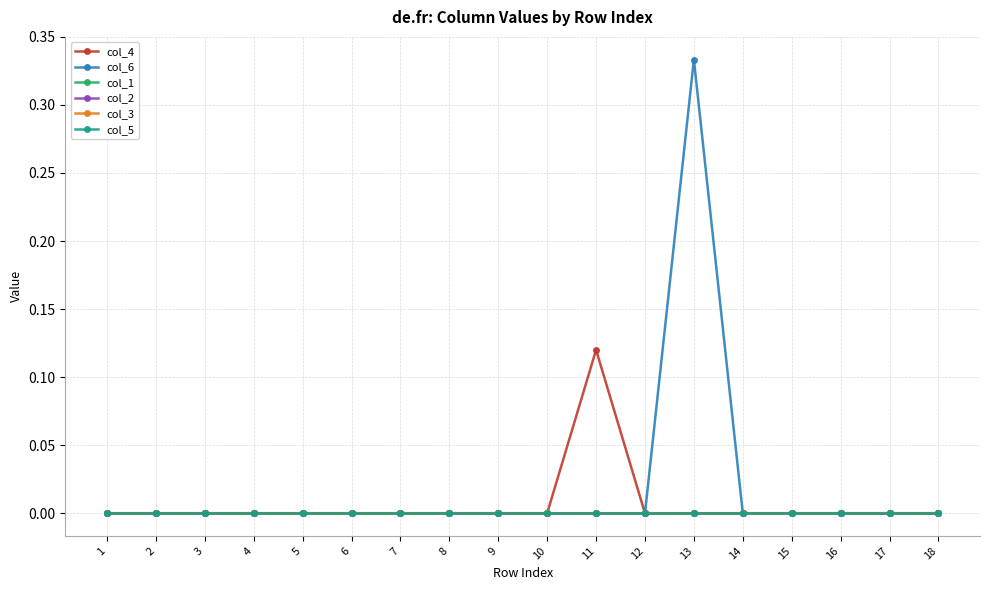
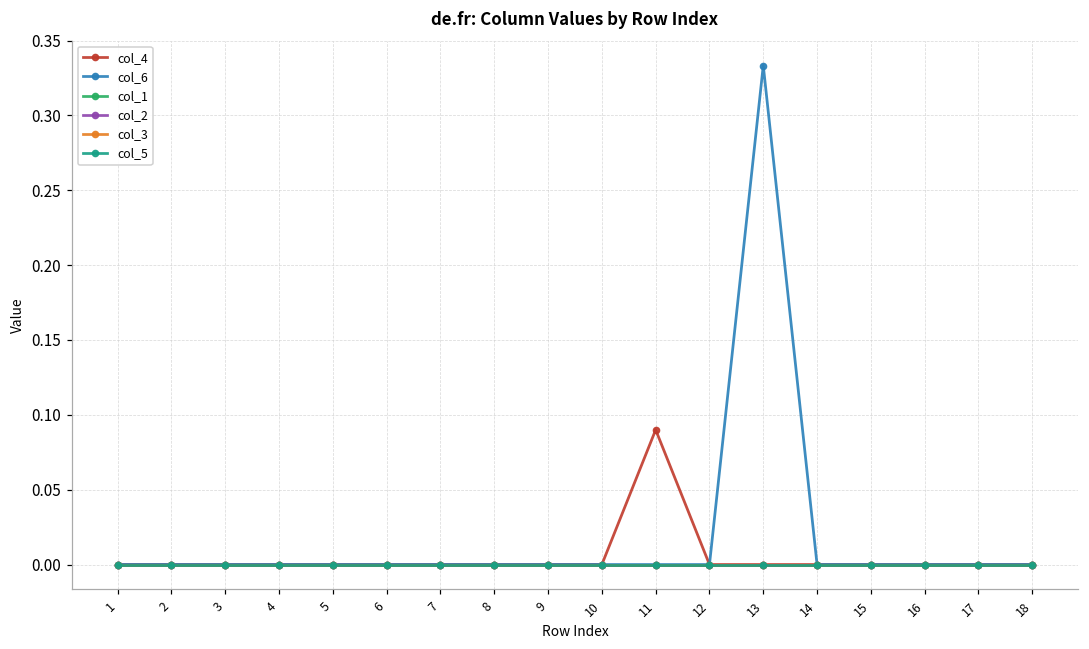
col_4, 11: 0.12 -> 0.09
